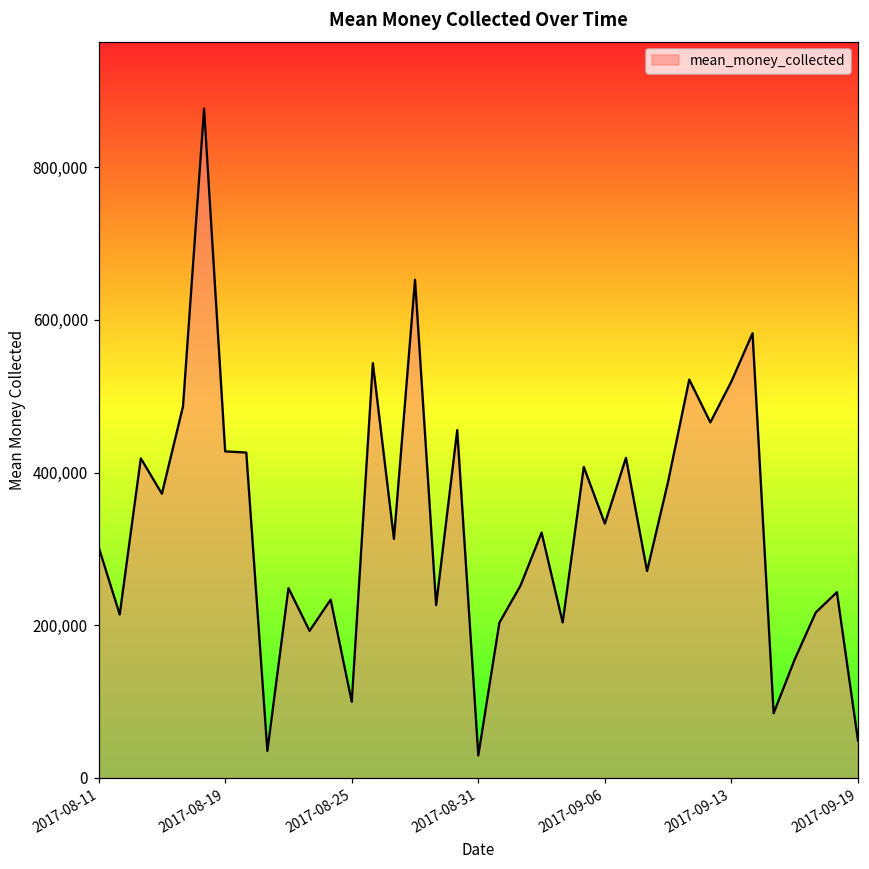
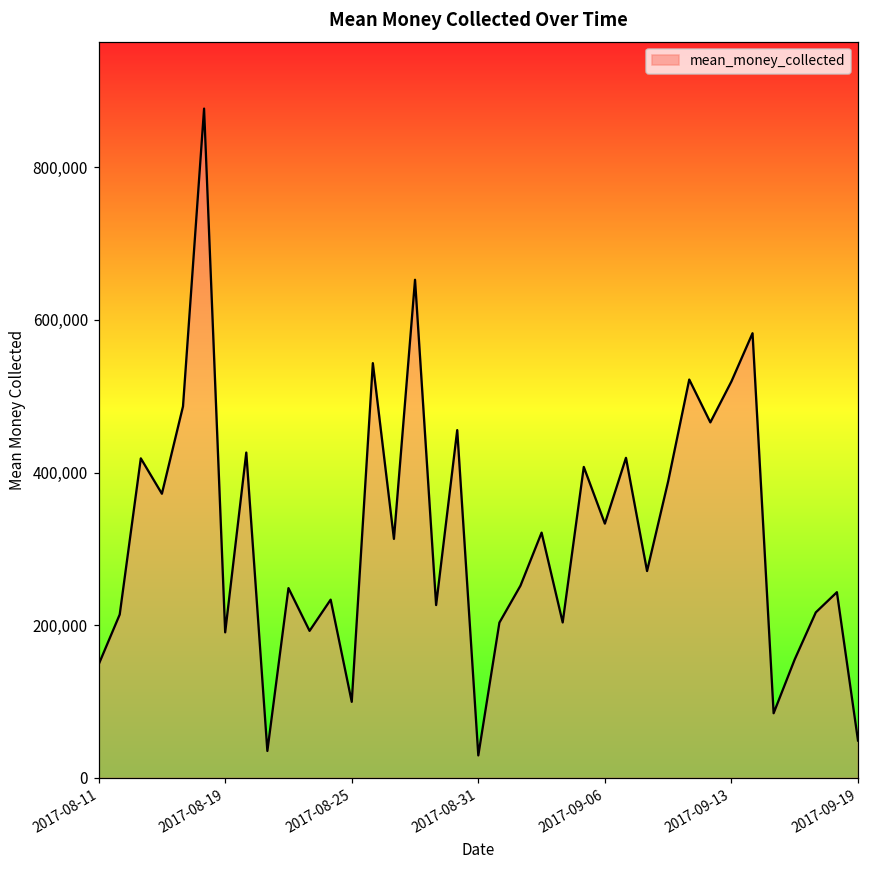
2017-08-11: 300,000 -> 150,000
2017-08-19: 430,000 -> 190,000
